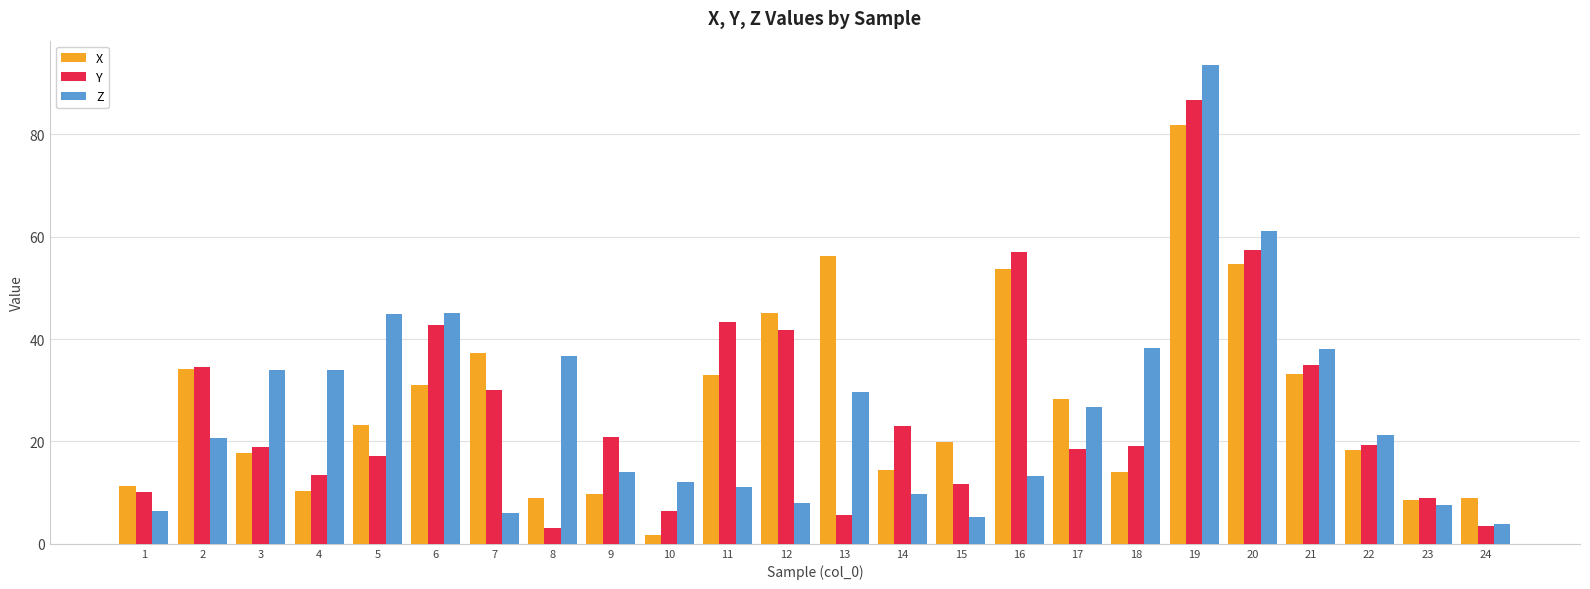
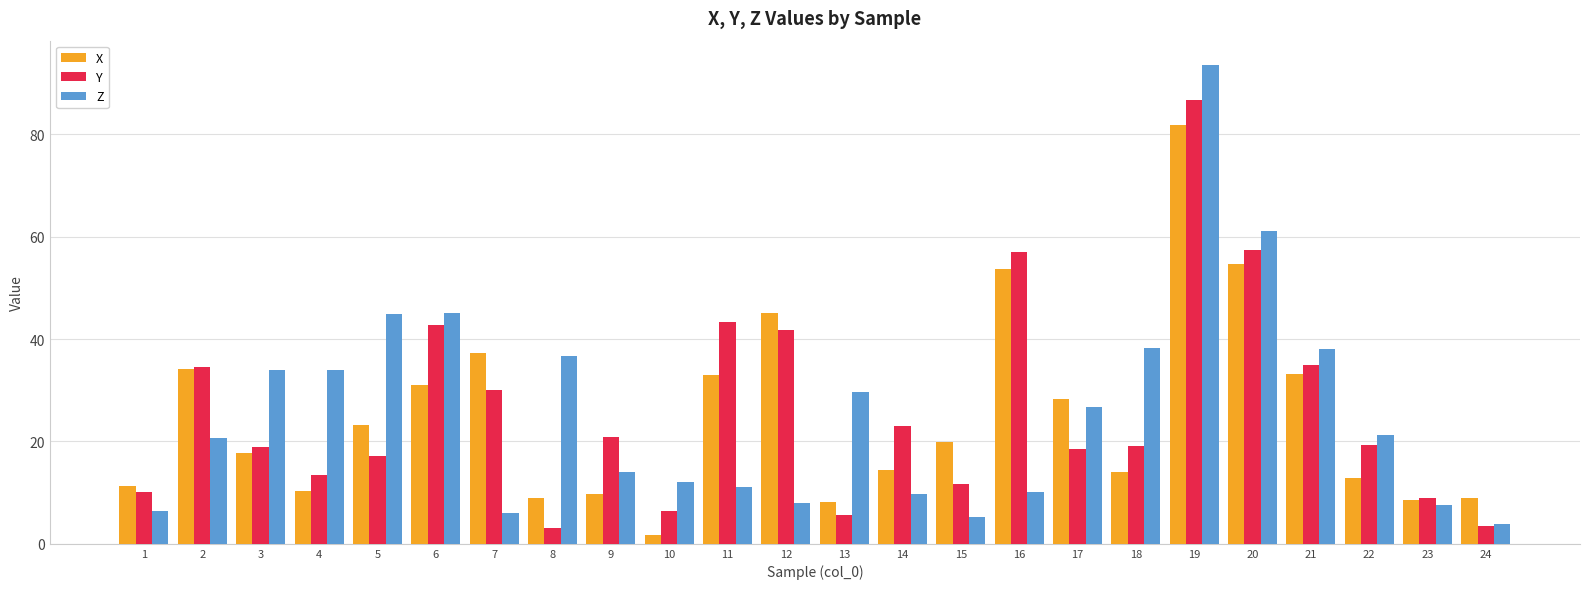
X, 13: 56 -> 8
Z, 16: 13 -> 10
X, 22: 18 -> 13
